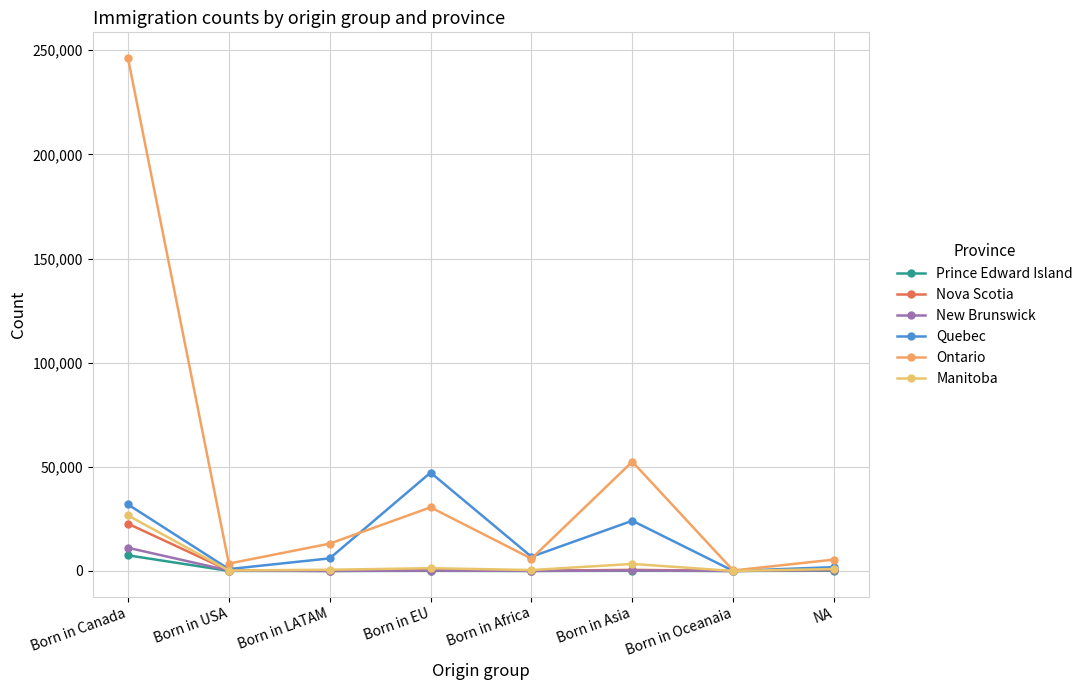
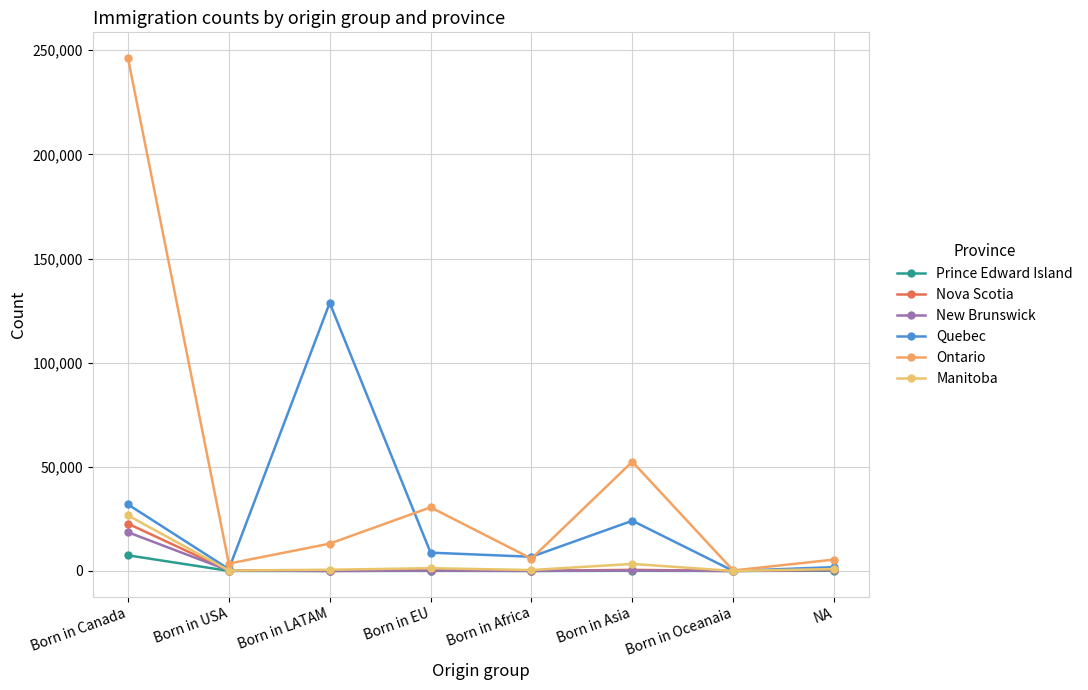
New Brunswick, Born in Canada: 11,000 -> 19,000
Quebec, Born in LATAM: 6,000 -> 129,000
Quebec, Born in EU: 47,000 -> 9,000
